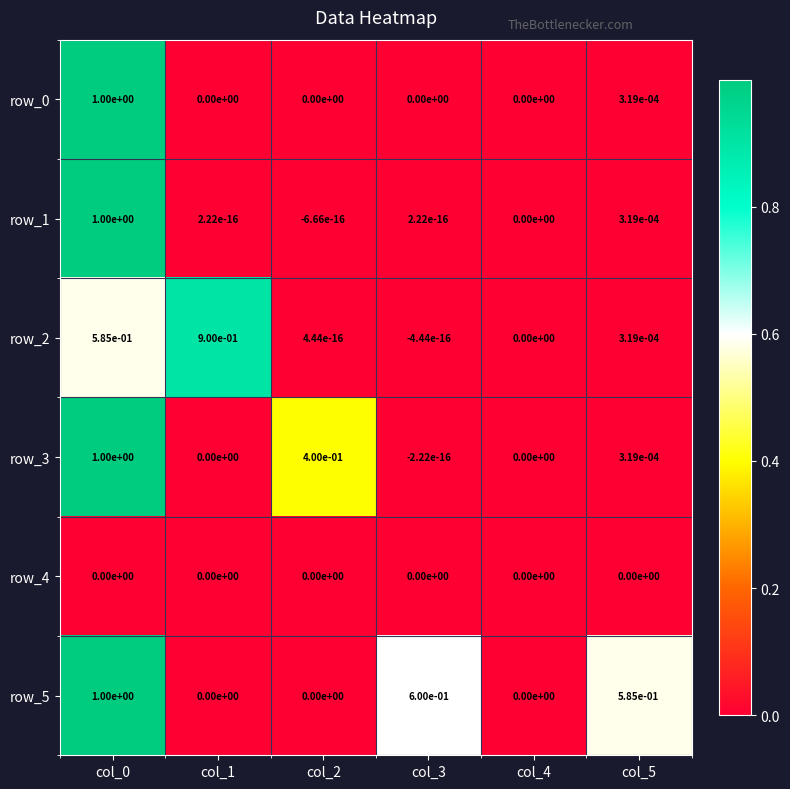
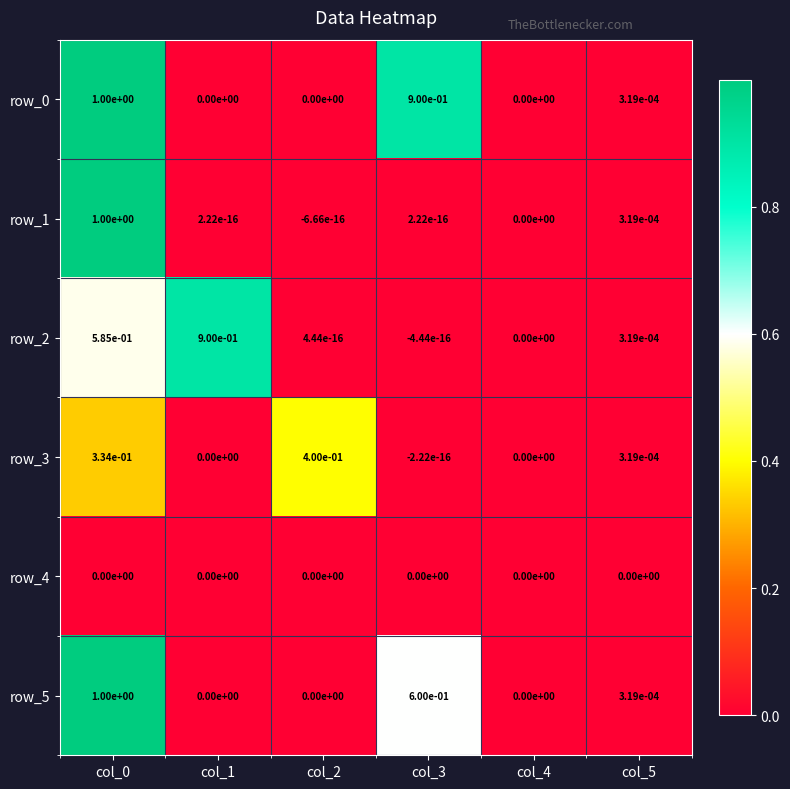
row_0, col_3: 0.00e+00 -> 9.00e-01
row_3, col_0: 1.00e+00 -> 3.34e-01
row_5, col_5: 5.85e-01 -> 3.19e-04
